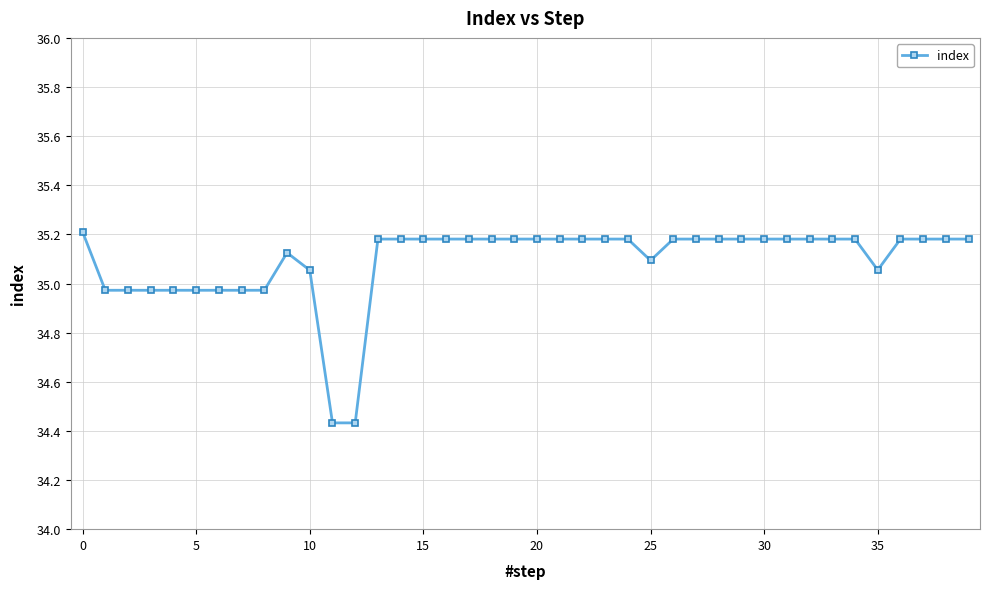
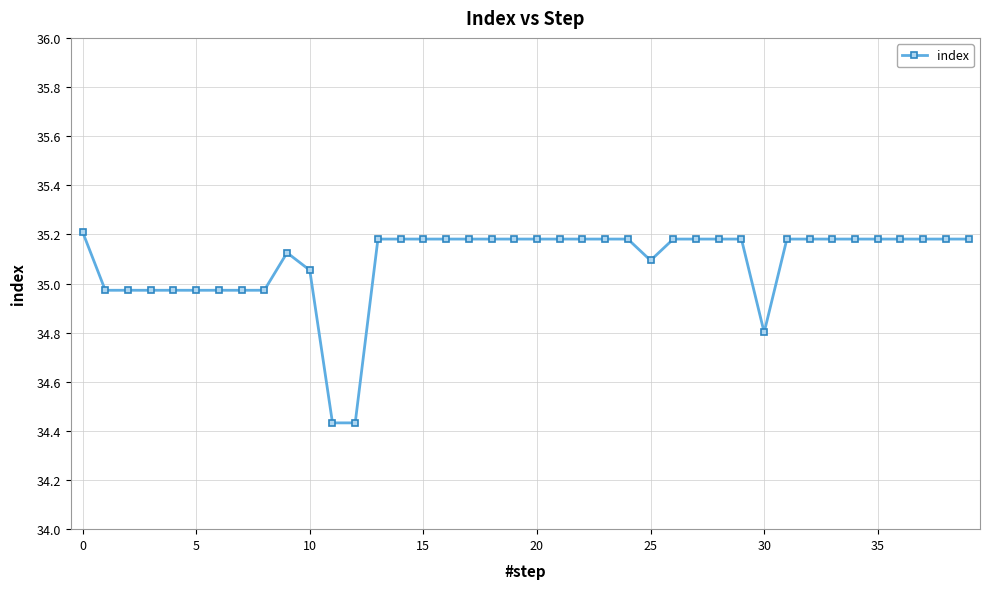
30: 35.18 -> 34.80
35: 35.06 -> 35.18
